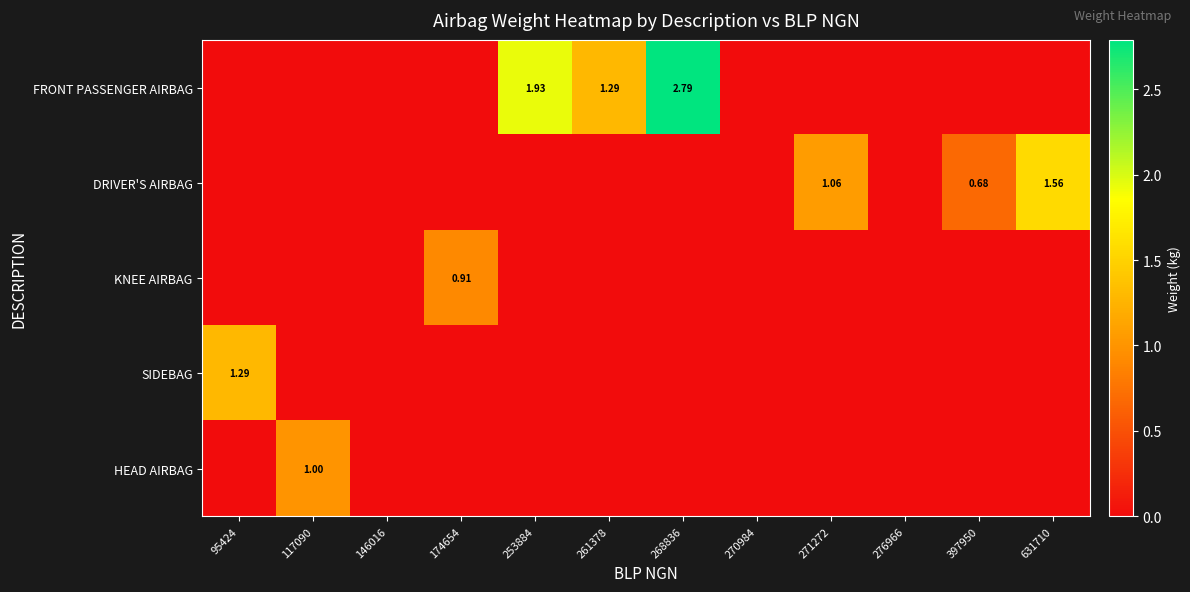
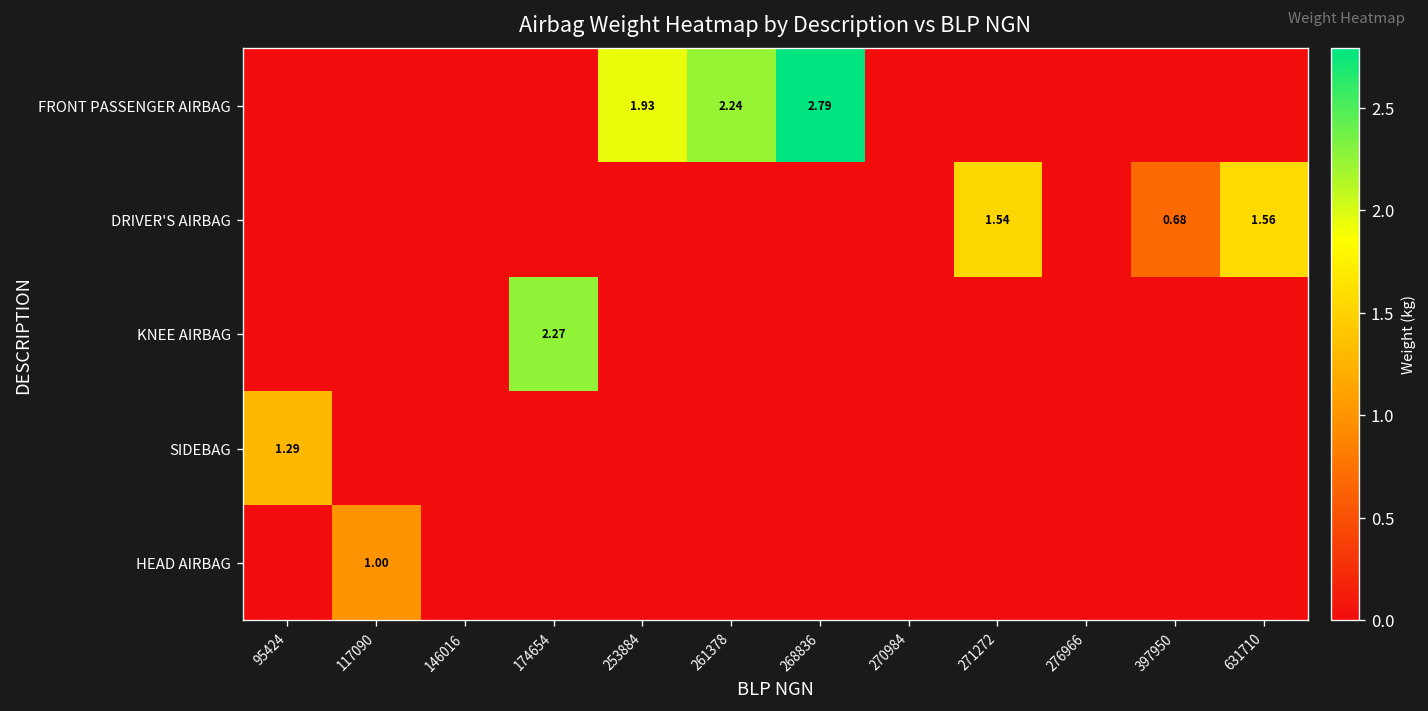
FRONT PASSENGER AIRBAG, 261378: 1.29 -> 2.24
DRIVER'S AIRBAG, 271272: 1.06 -> 1.54
KNEE AIRBAG, 174654: 0.91 -> 2.27
